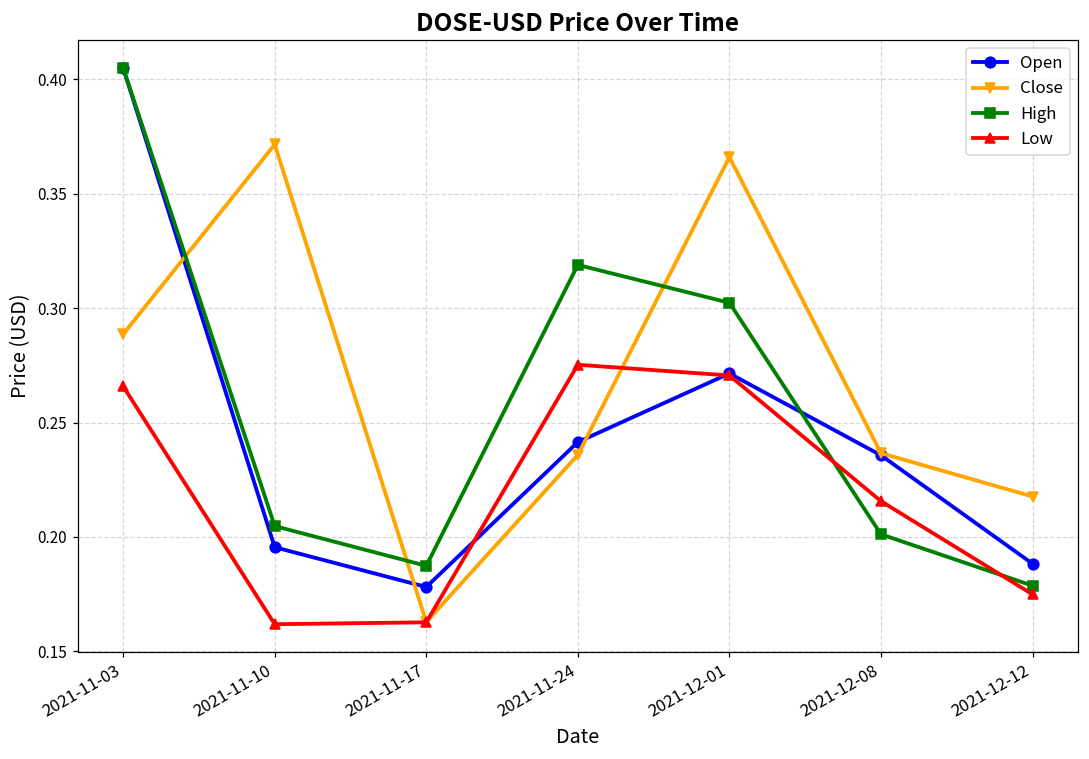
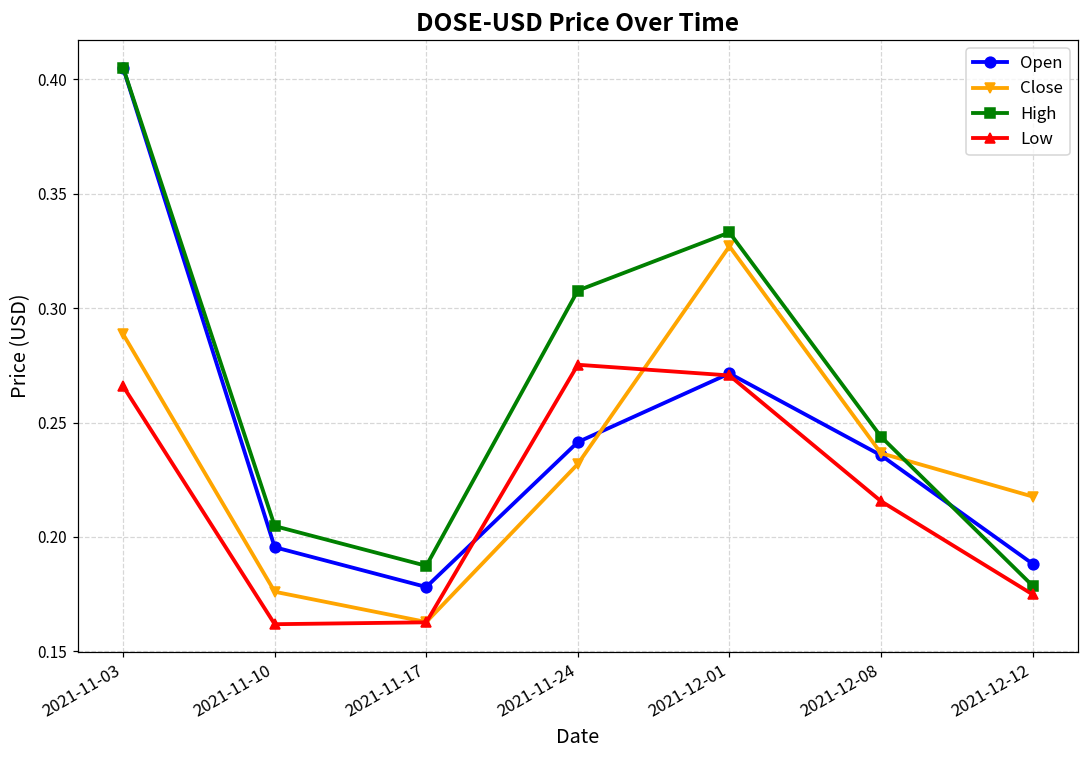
Close, 2021-11-10: 0.372 -> 0.176
Close, 2021-11-24: 0.236 -> 0.232
High, 2021-11-24: 0.319 -> 0.308
Close, 2021-12-01: 0.366 -> 0.327
High, 2021-12-01: 0.302 -> 0.333
High, 2021-12-08: 0.201 -> 0.244
